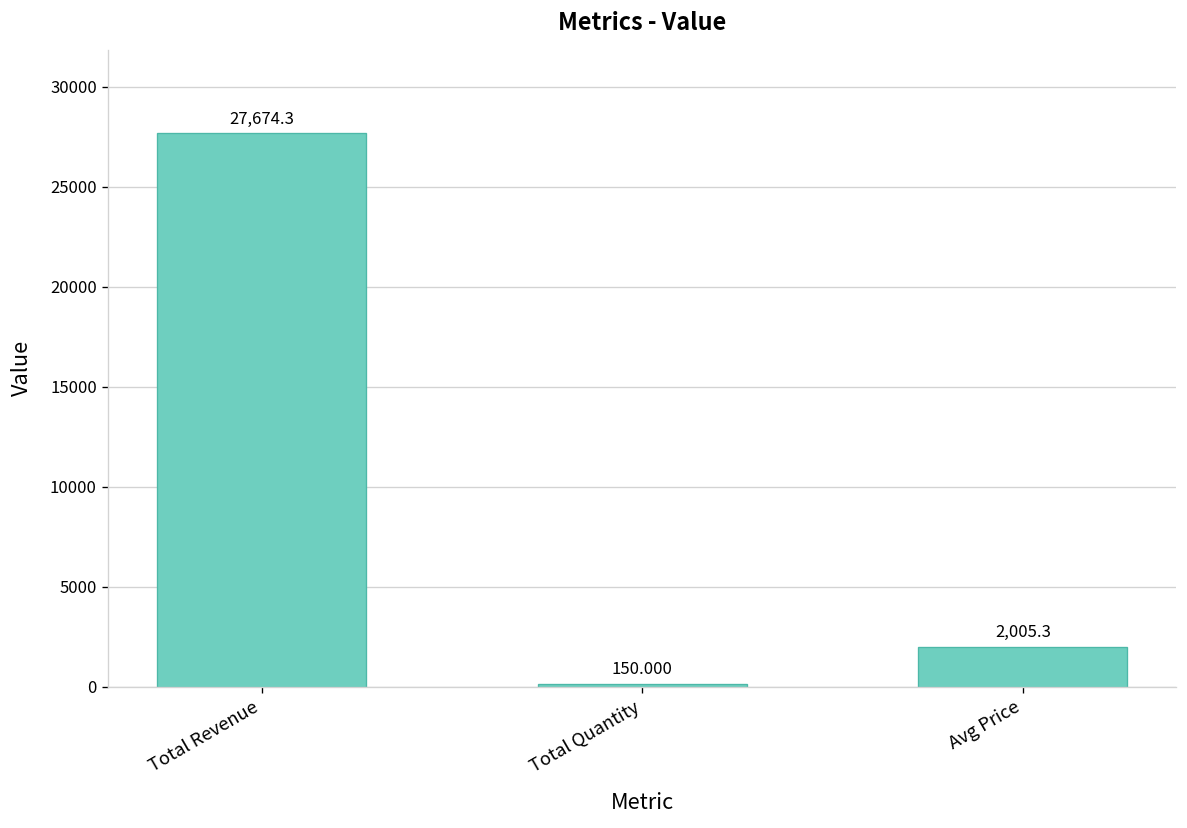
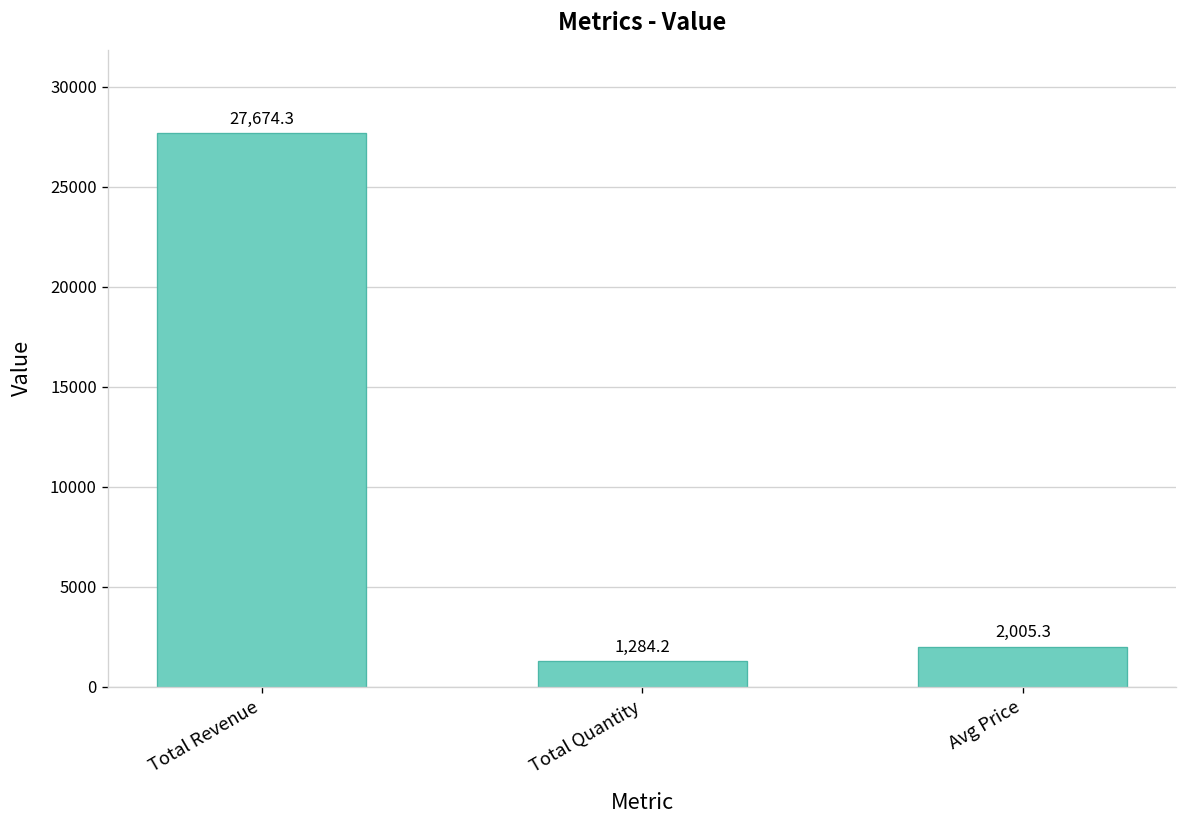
Total Quantity: 150.000 -> 1,284.2
